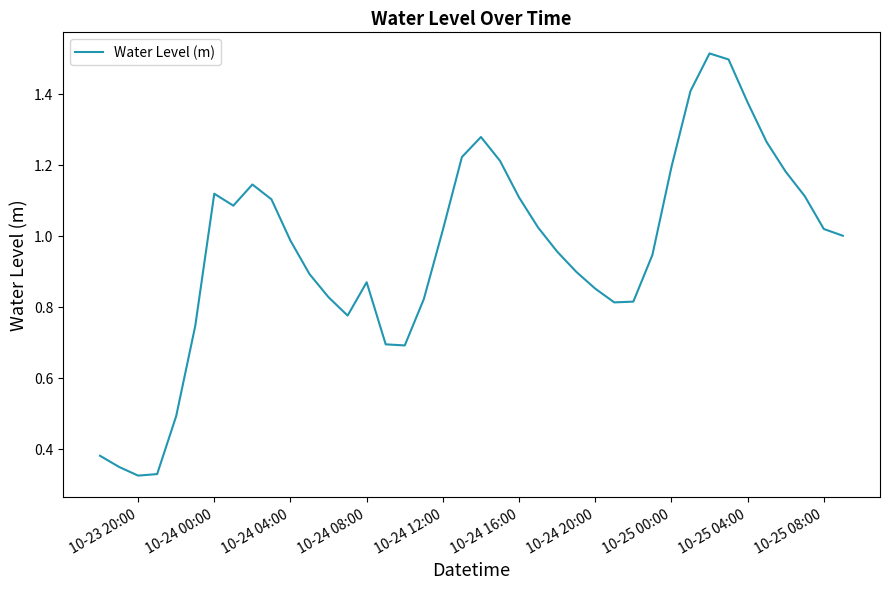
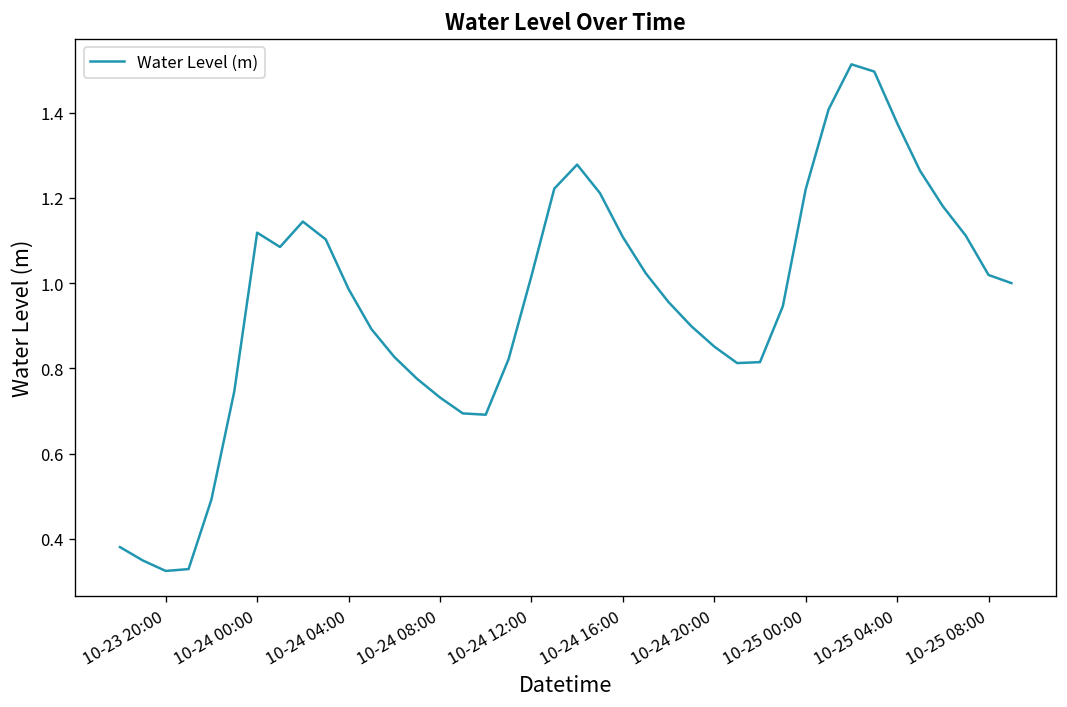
10-24 08:00: 0.87 -> 0.73
10-25 00:00: 1.19 -> 1.22
